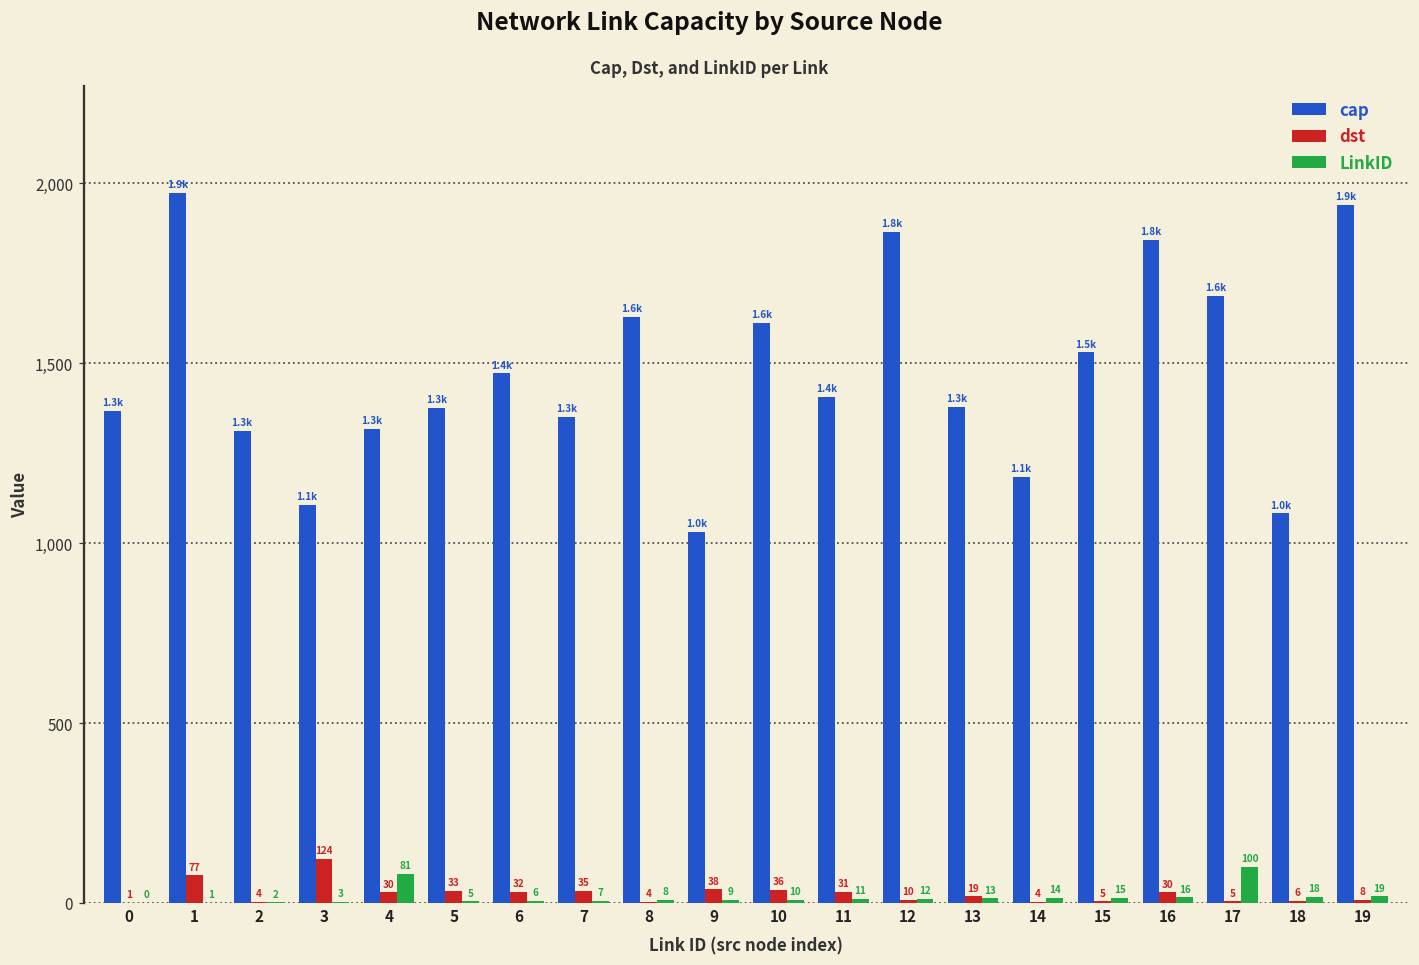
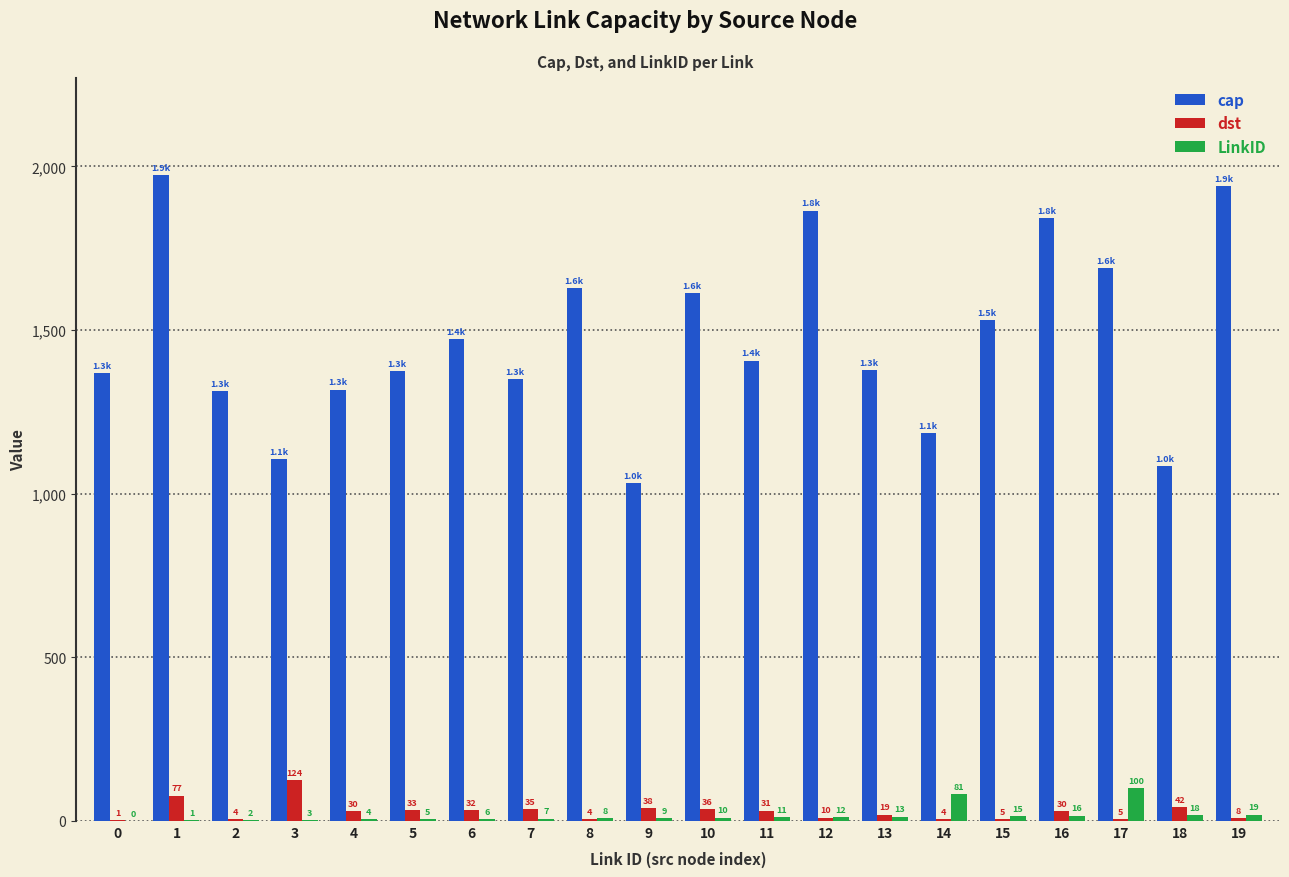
LinkID, 4: 81 -> 4
LinkID, 14: 14 -> 81
dst, 18: 6 -> 42
